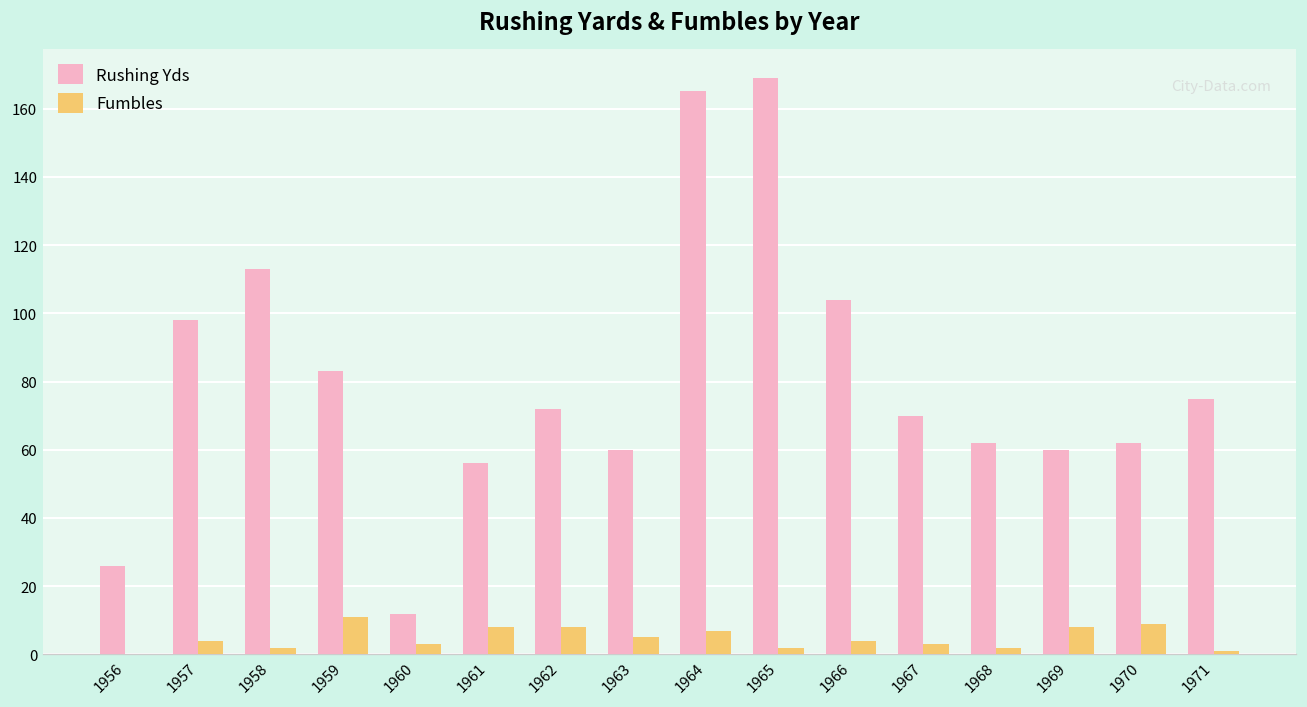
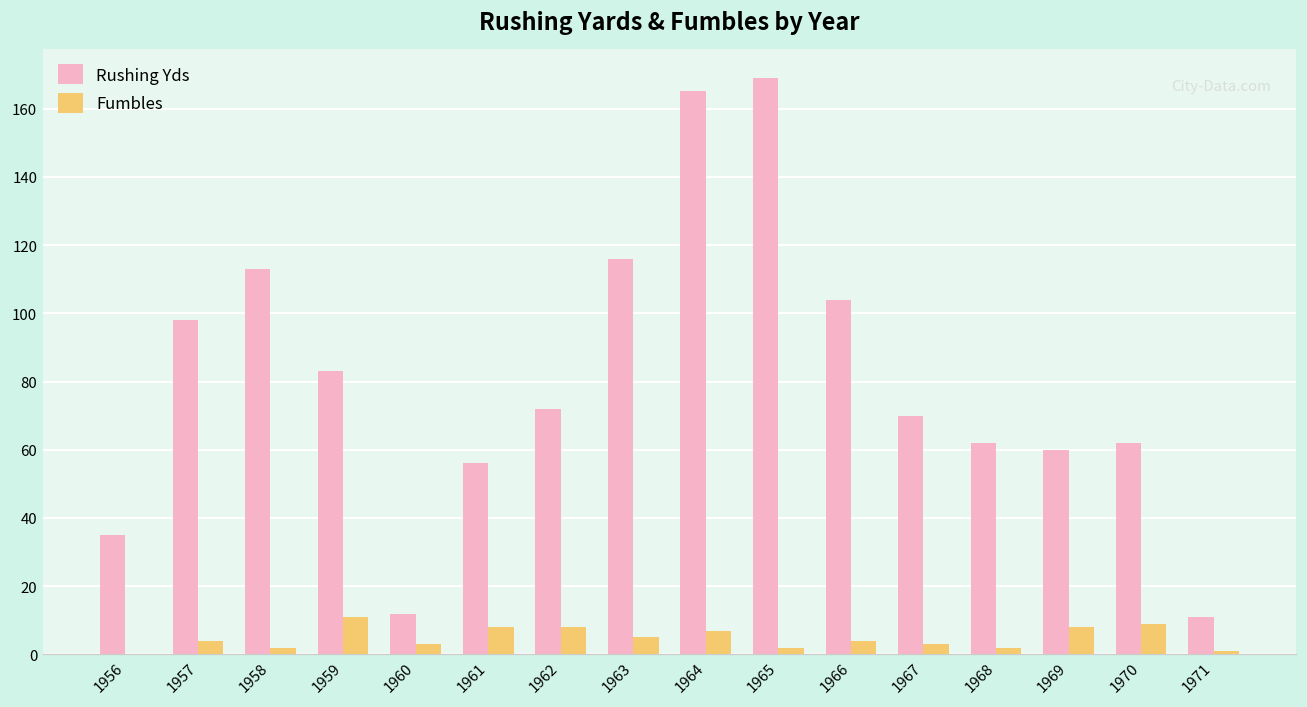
Rushing Yds, 1956: 26 -> 35
Rushing Yds, 1963: 60 -> 116
Rushing Yds, 1971: 75 -> 11
